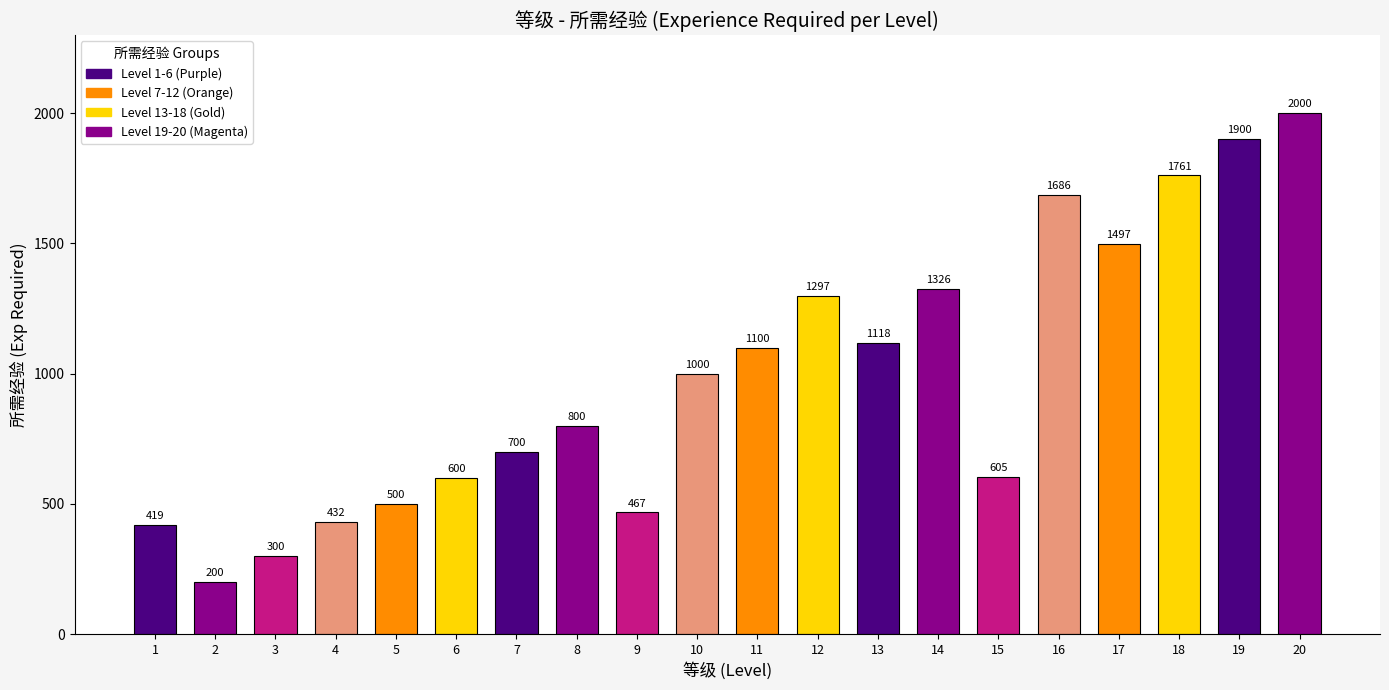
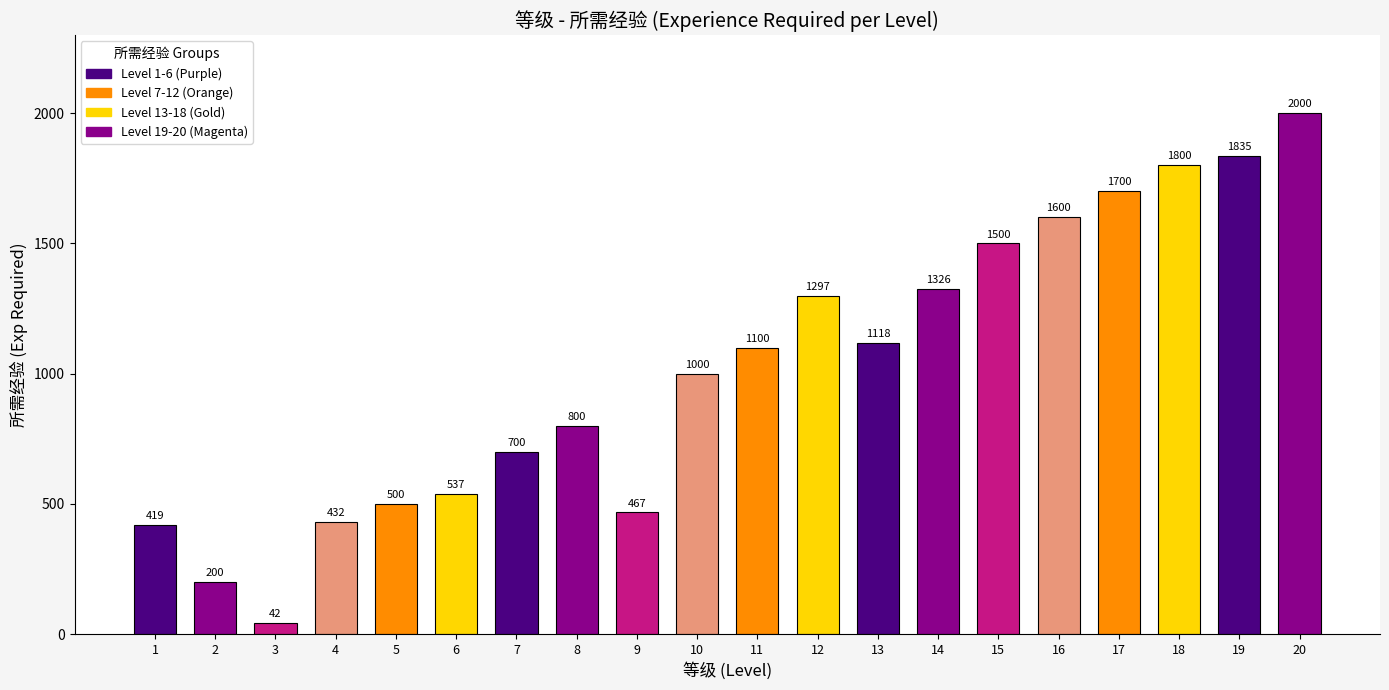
3: 300 -> 42
6: 600 -> 537
15: 605 -> 1500
16: 1686 -> 1600
17: 1497 -> 1700
18: 1761 -> 1800
19: 1900 -> 1835
